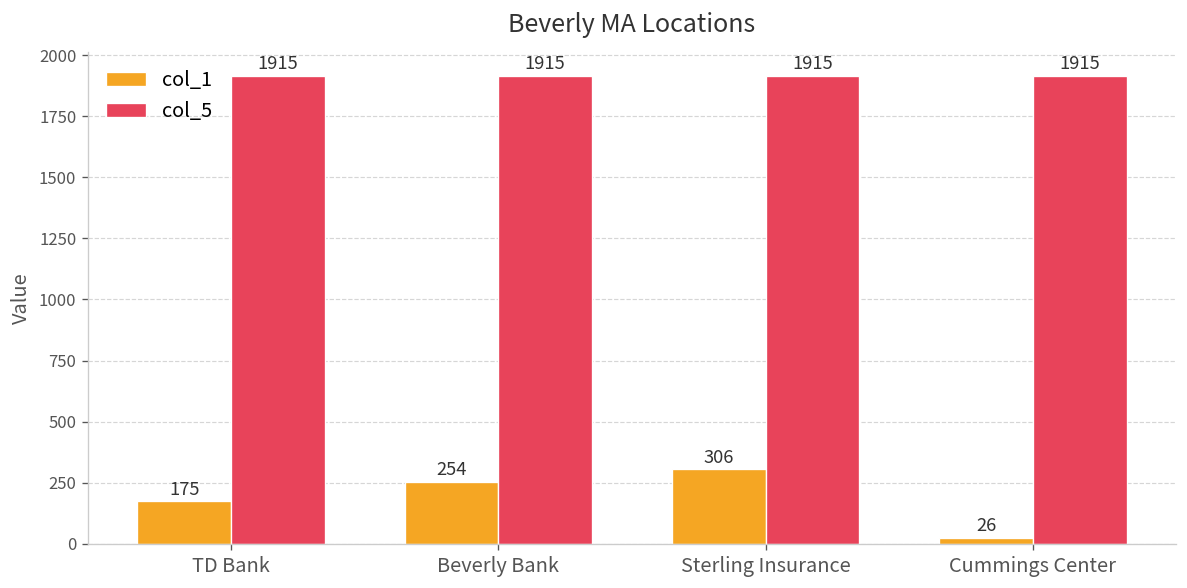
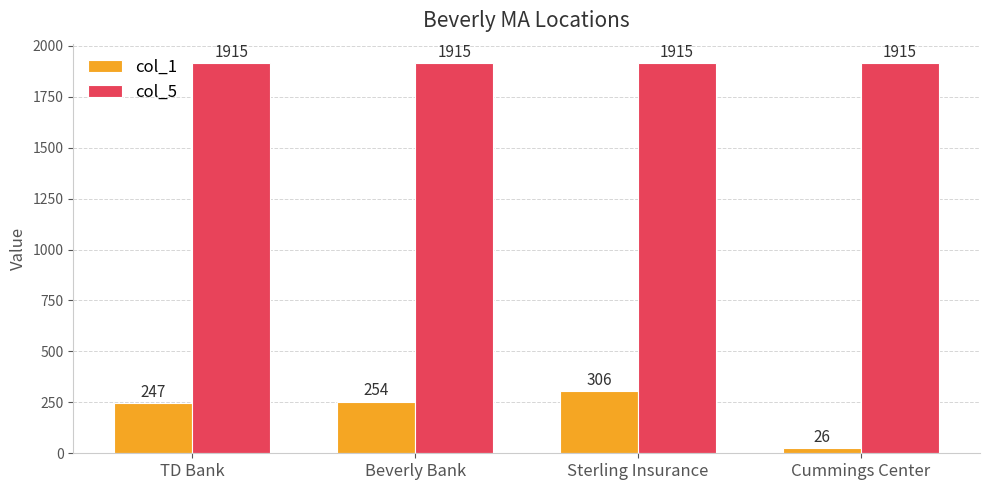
col_1, TD Bank: 175 -> 247
